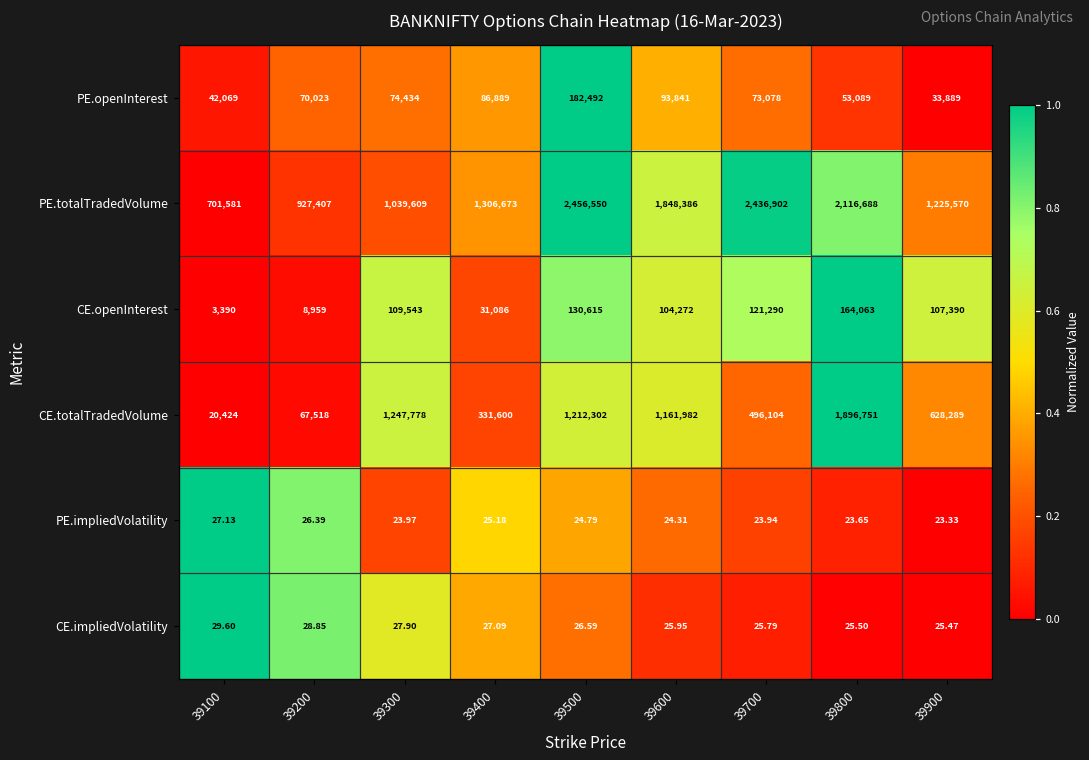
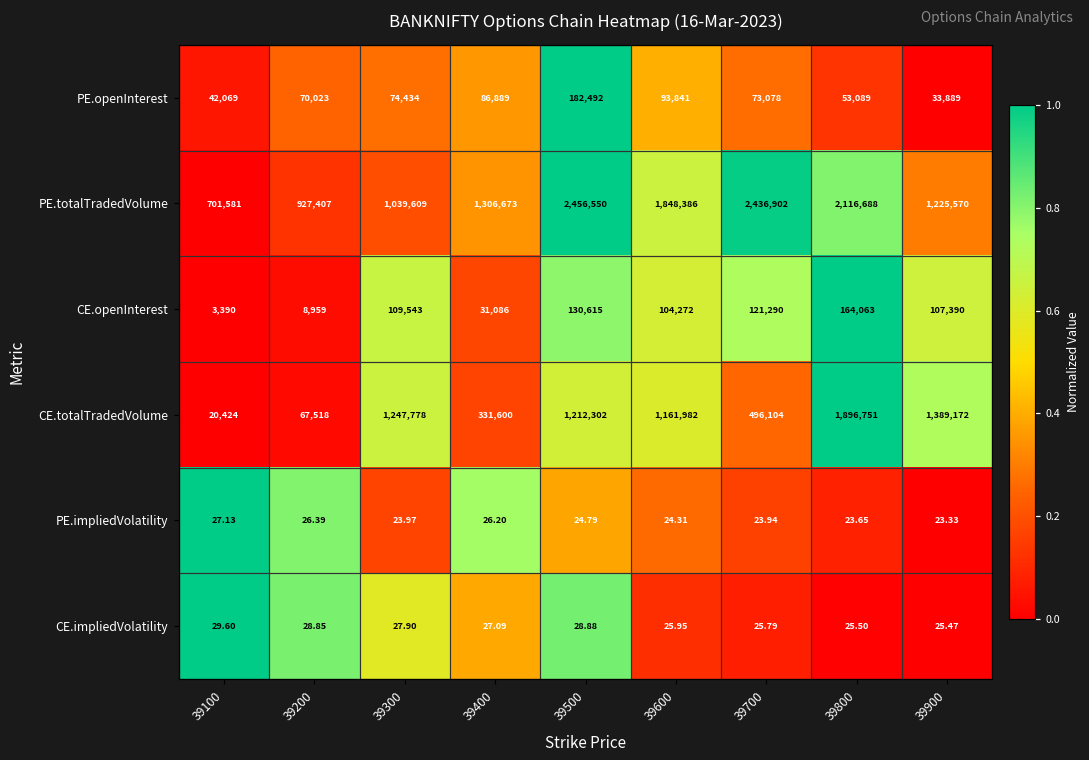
CE.totalTradedVolume, 39900: 628,289 -> 1,389,172
PE.impliedVolatility, 39400: 25.18 -> 26.20
CE.impliedVolatility, 39500: 26.59 -> 28.88
